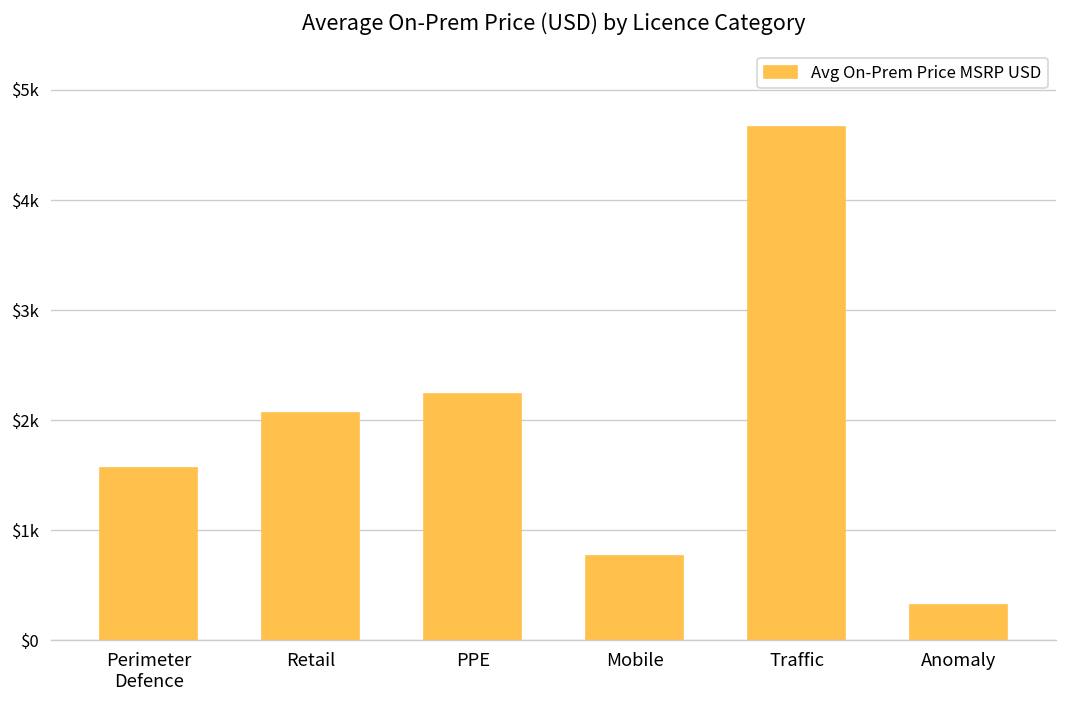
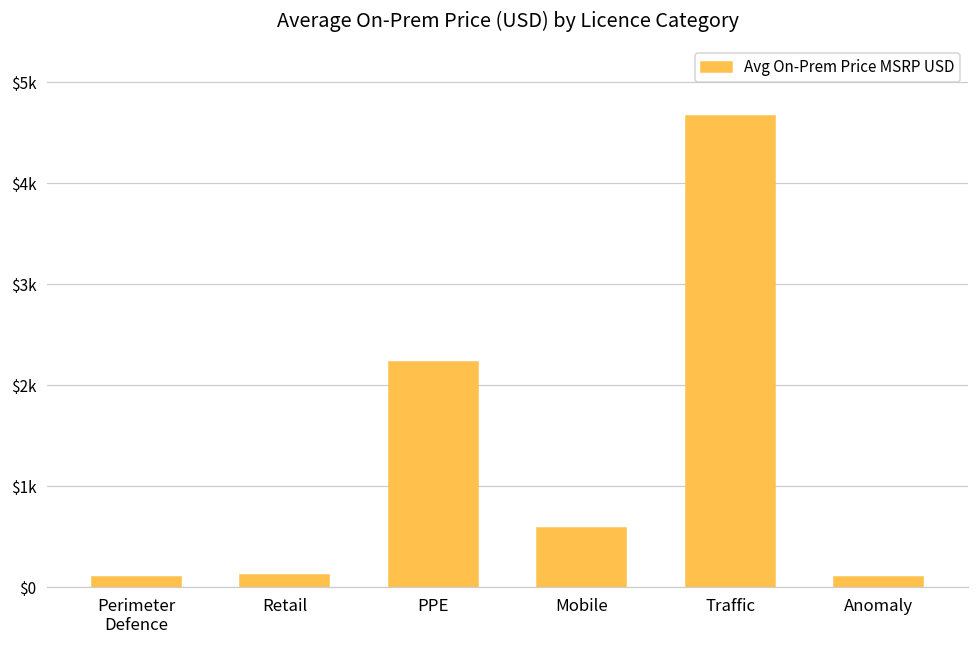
Perimeter Defence: $1600 -> $100
Retail: $2100 -> $100
Mobile: $800 -> $600
Anomaly: $300 -> $100
